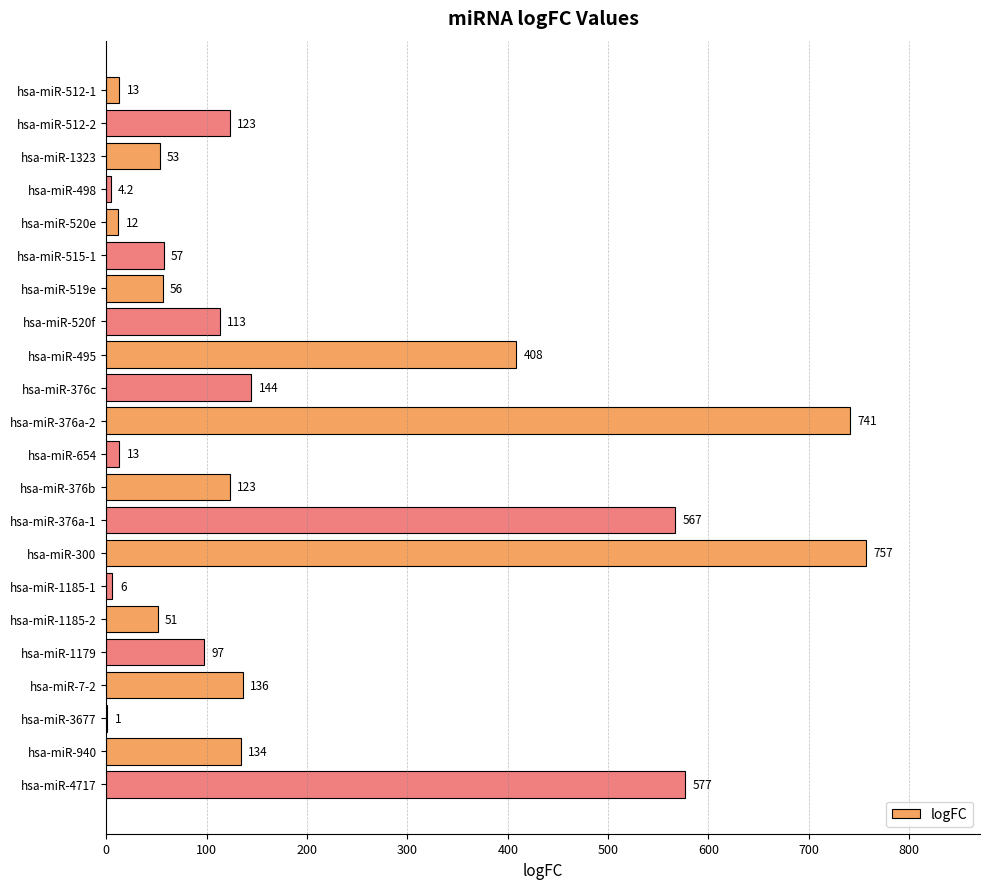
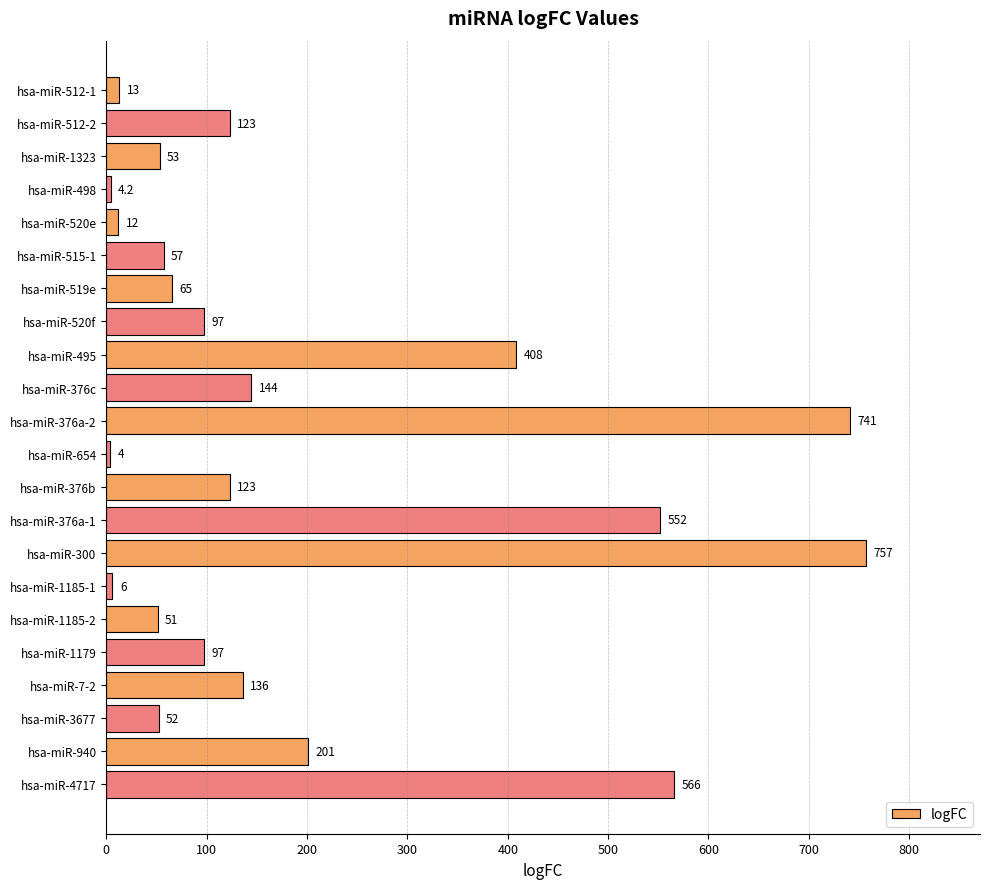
hsa-miR-519e: 56 -> 65
hsa-miR-520f: 113 -> 97
hsa-miR-654: 13 -> 4
hsa-miR-376a-1: 567 -> 552
hsa-miR-3677: 1 -> 52
hsa-miR-940: 134 -> 201
hsa-miR-4717: 577 -> 566
